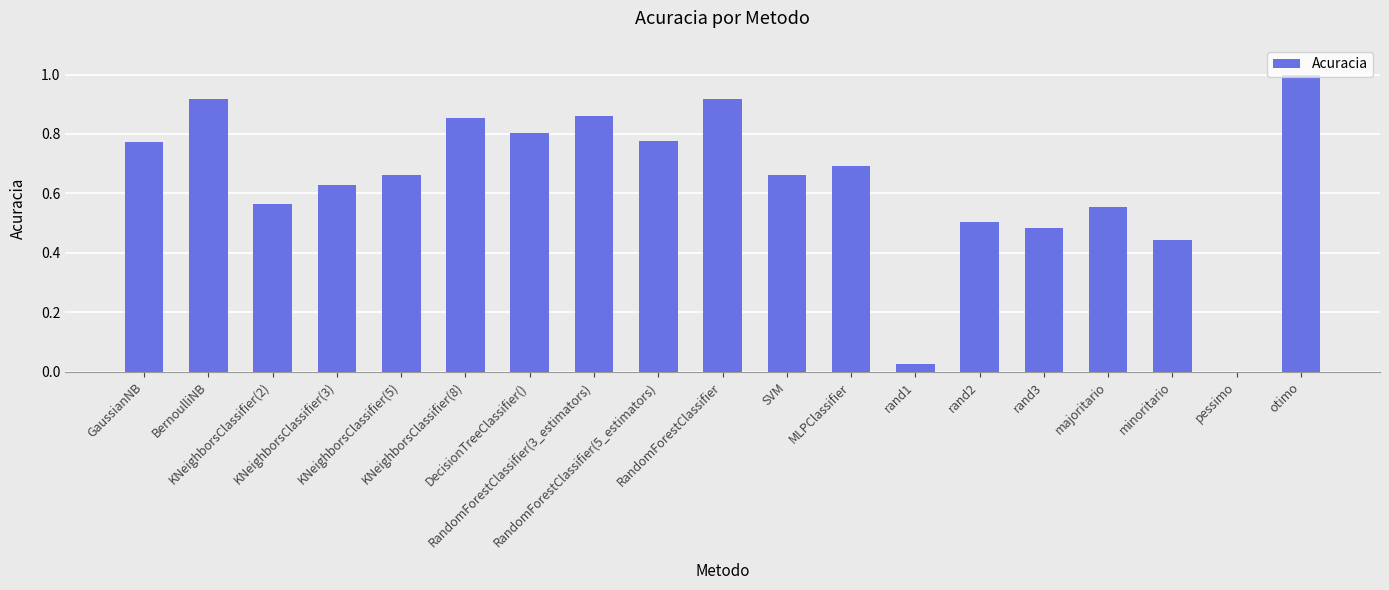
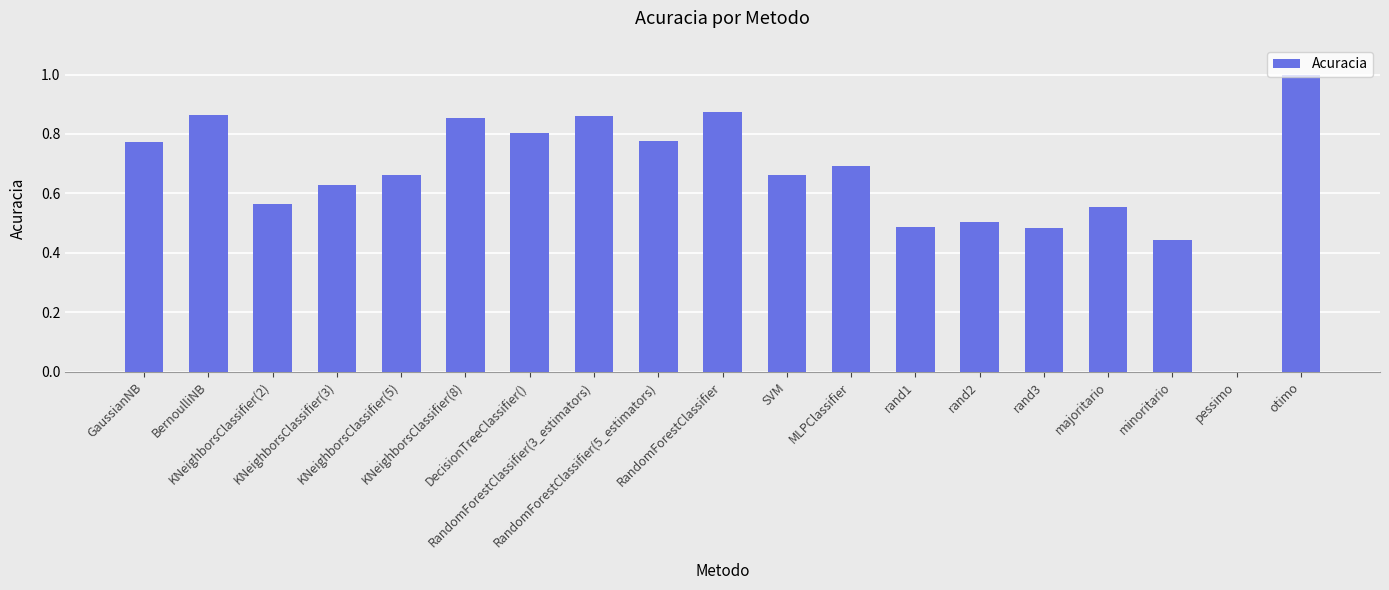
BernoulliNB: 0.92 -> 0.86
RandomForestClassifier: 0.92 -> 0.87
rand1: 0.02 -> 0.49
